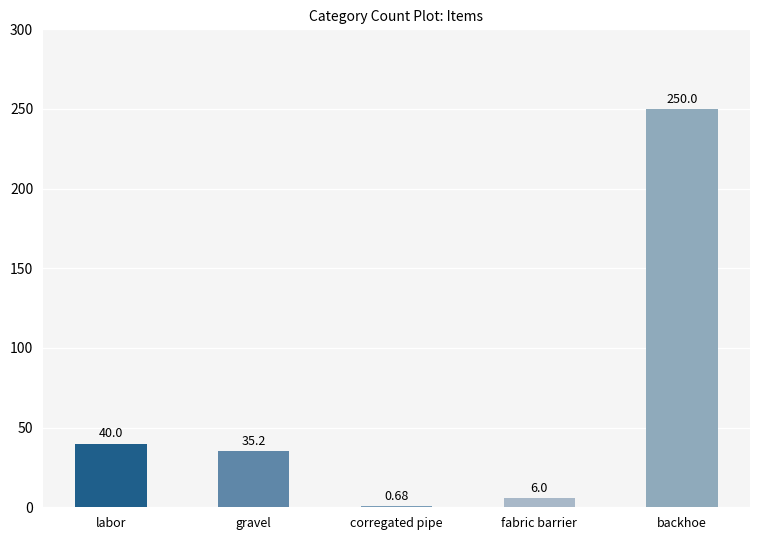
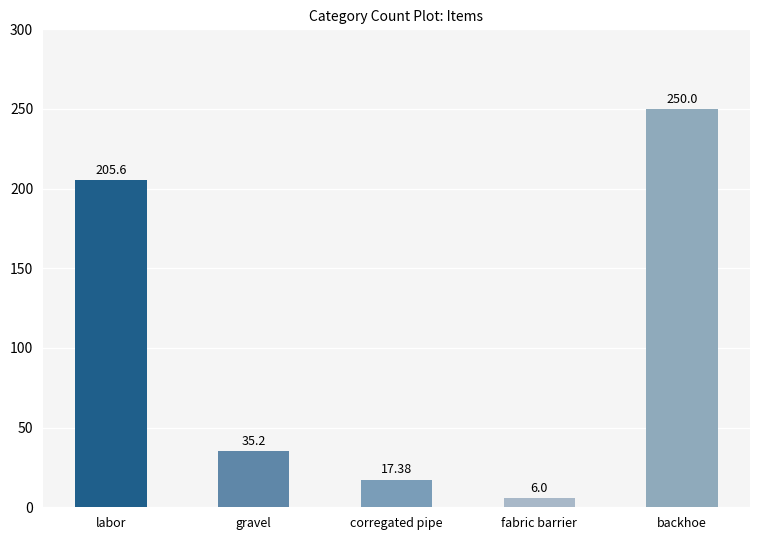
labor: 40.0 -> 205.6
corregated pipe: 0.68 -> 17.38
